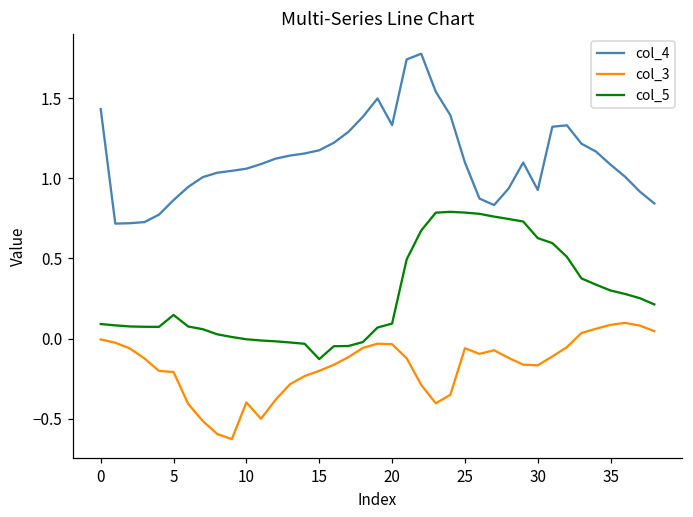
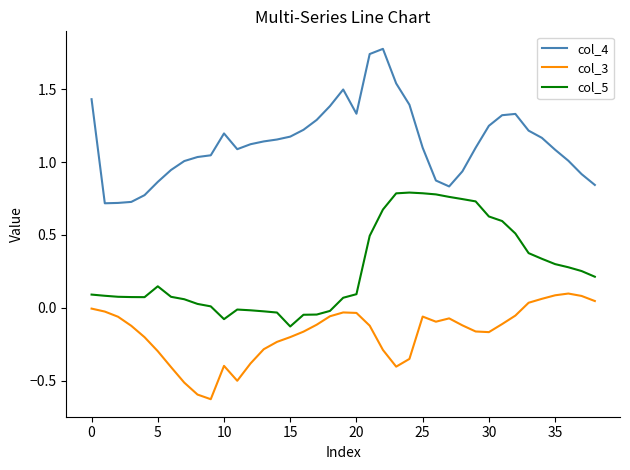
col_3, 5: -0.21 -> -0.30
col_4, 10: 1.06 -> 1.20
col_5, 10: 0.00 -> -0.08
col_4, 30: 0.93 -> 1.25
